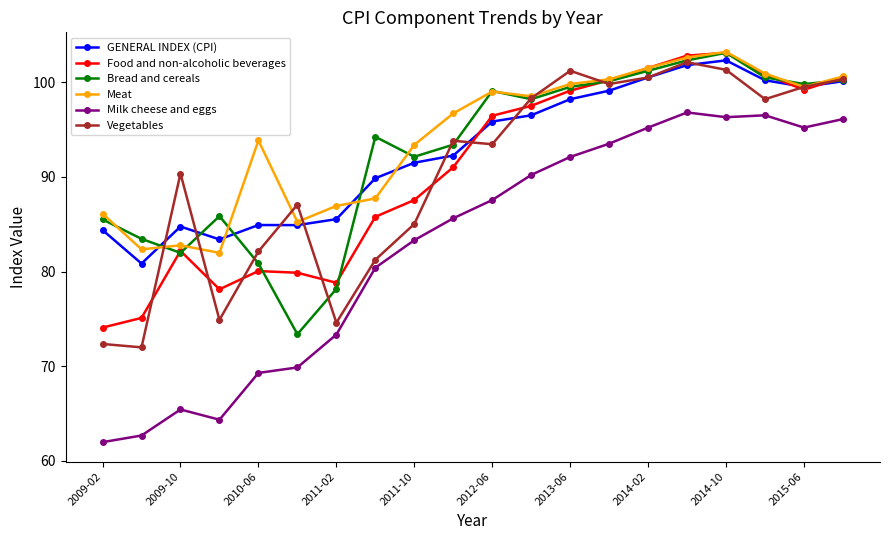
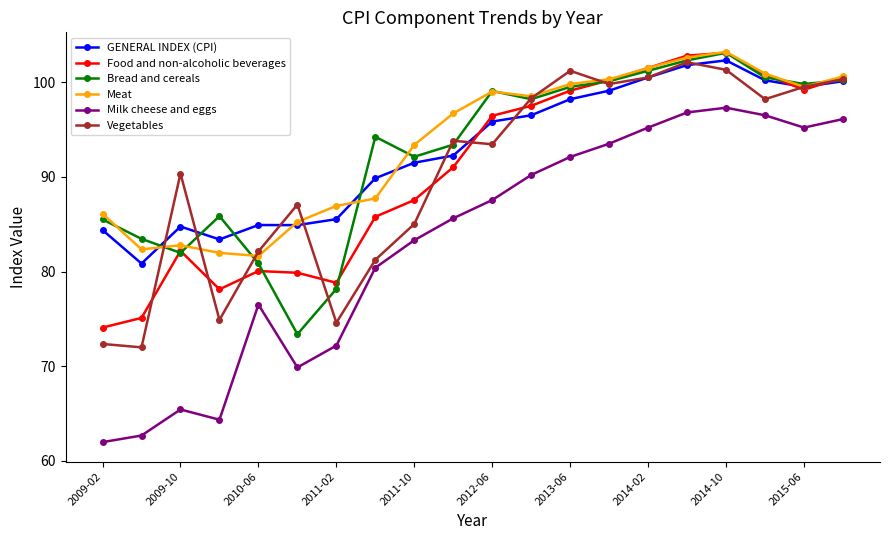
Meat, 2010-06: 94 -> 82
Milk cheese and eggs, 2010-06: 69 -> 77
Milk cheese and eggs, 2011-02: 73 -> 72
Milk cheese and eggs, 2014-10: 96 -> 97
